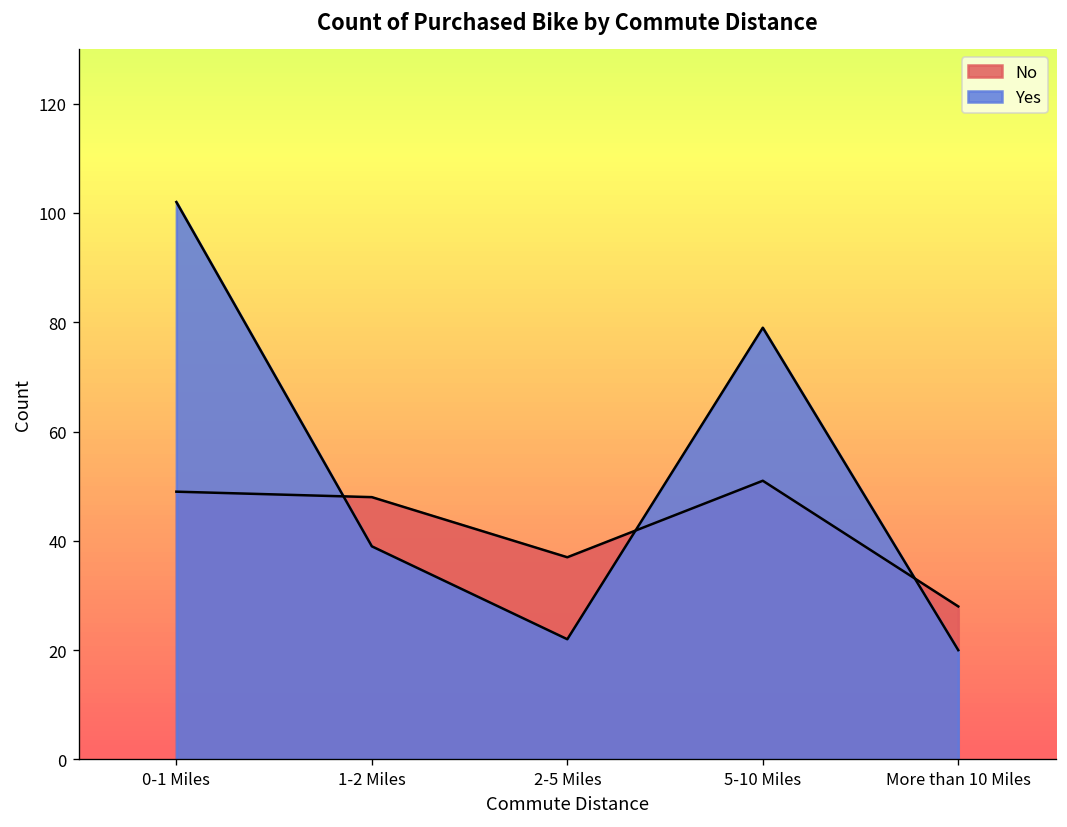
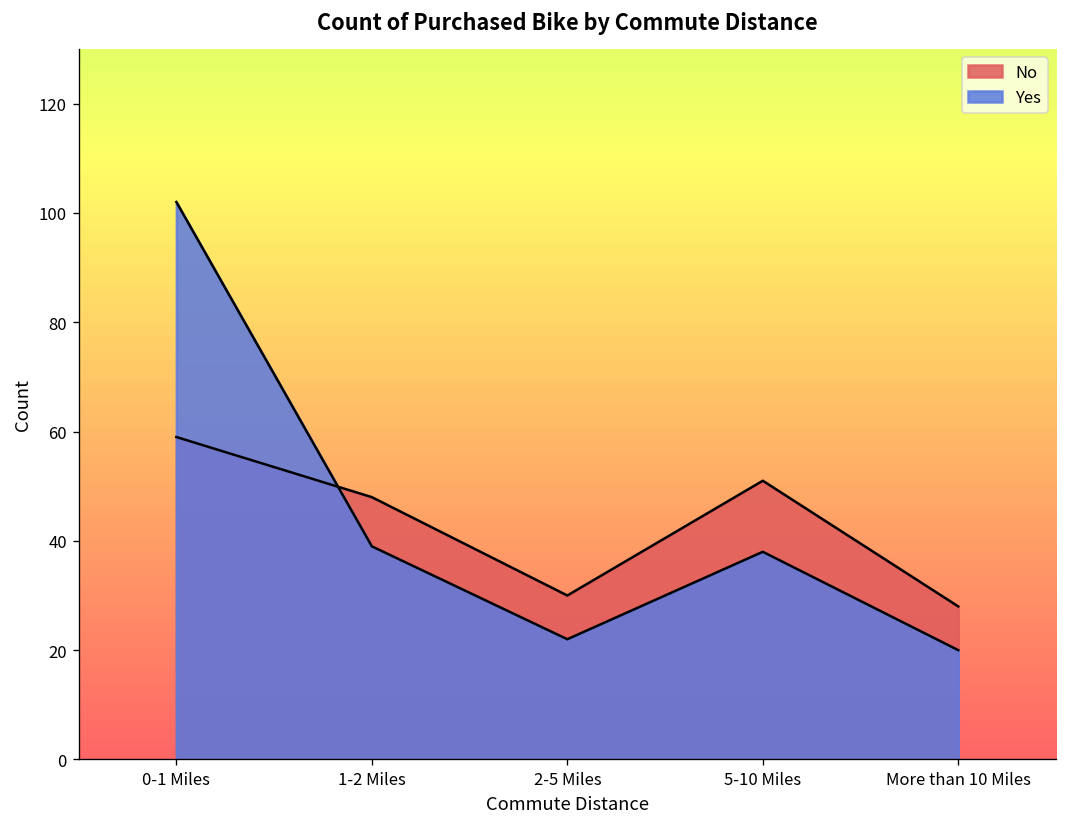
No, 0-1 Miles: 49 -> 59
No, 2-5 Miles: 37 -> 30
Yes, 5-10 Miles: 79 -> 38
